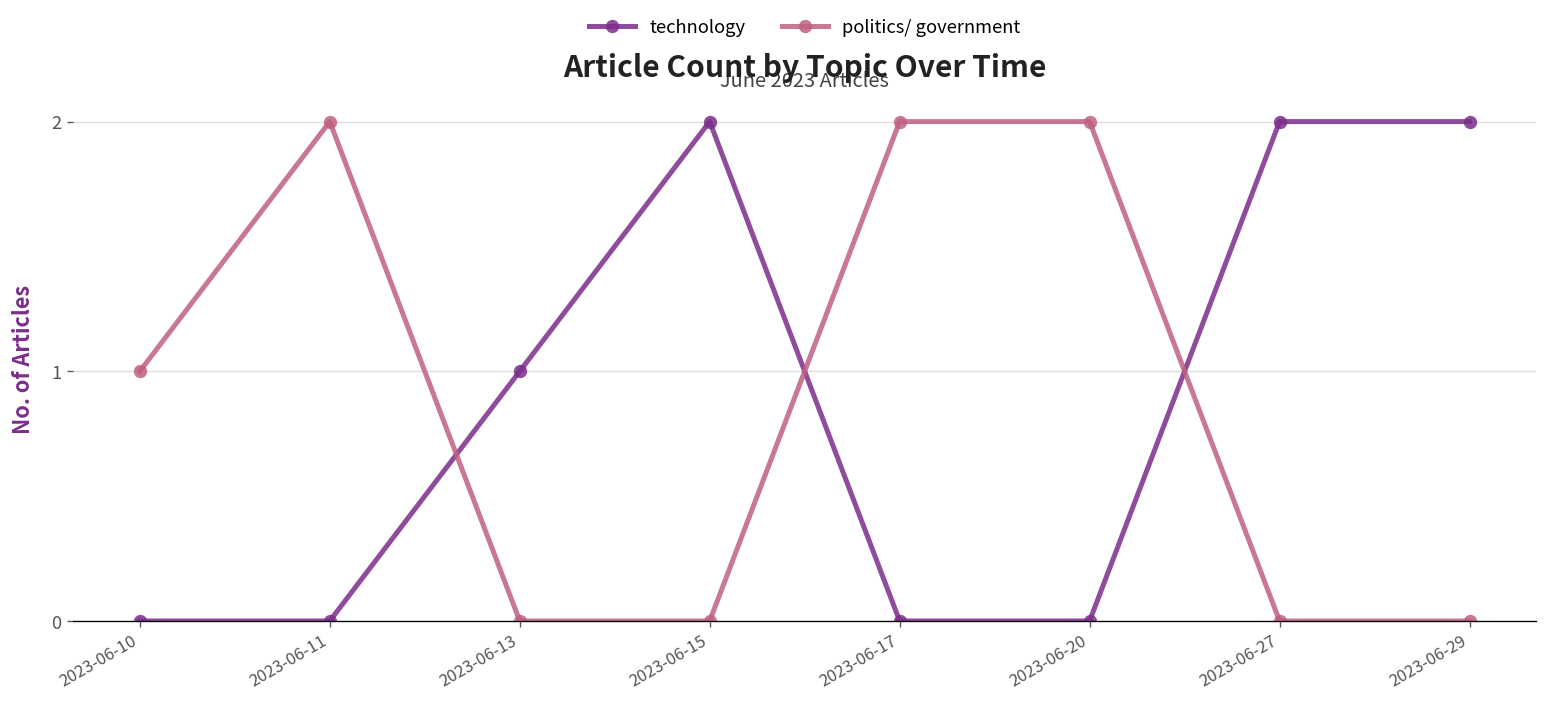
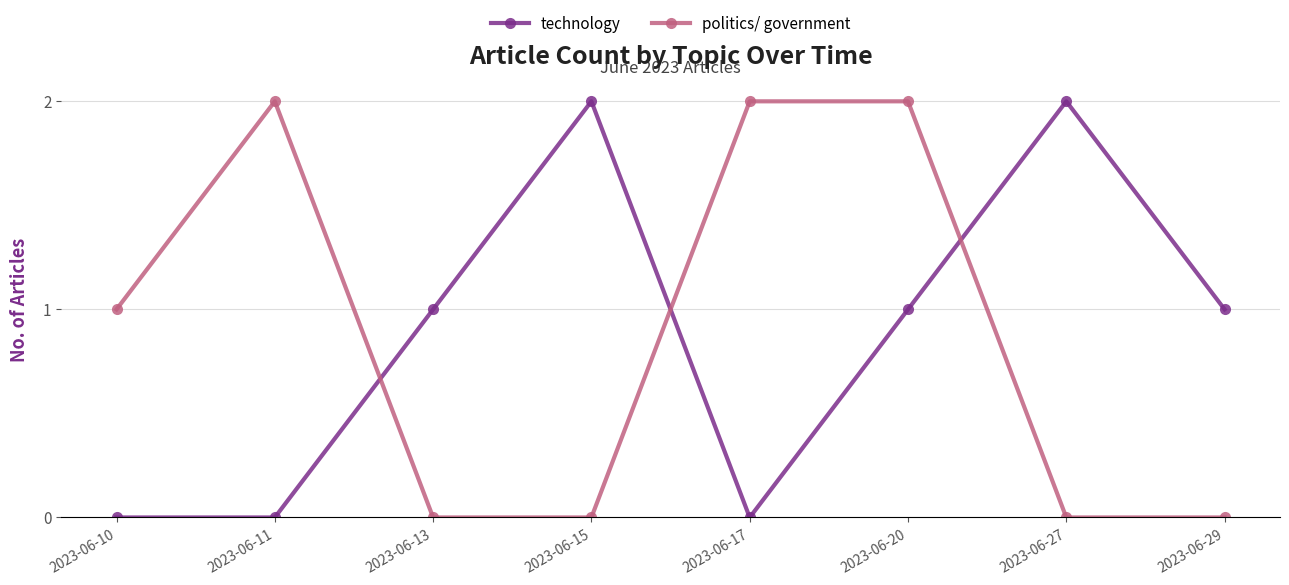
technology, 2023-06-20: 0 -> 1
technology, 2023-06-29: 2 -> 1
